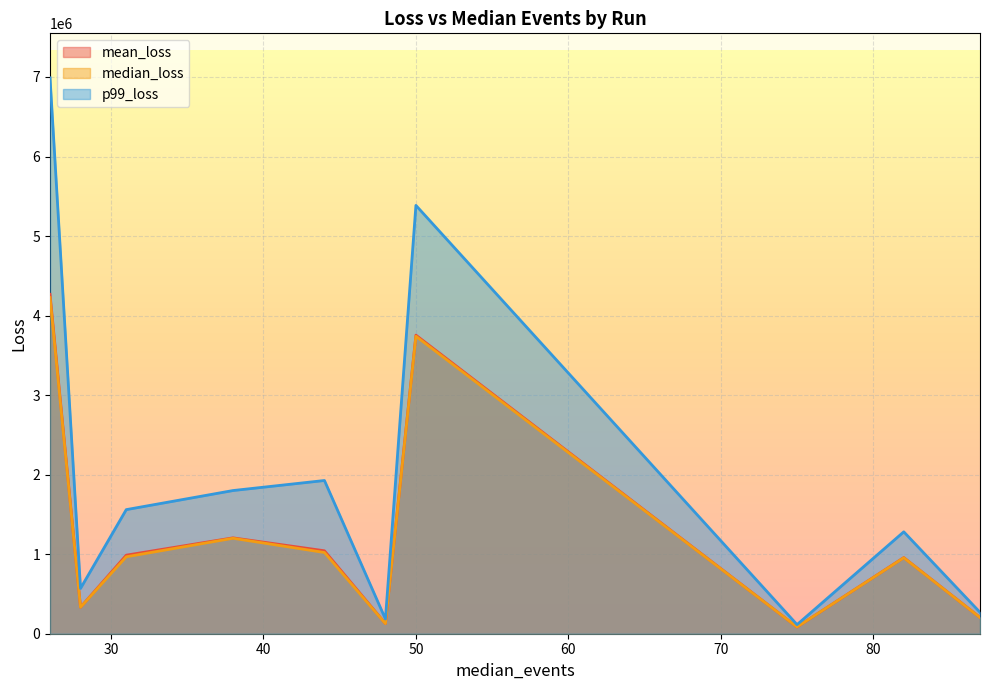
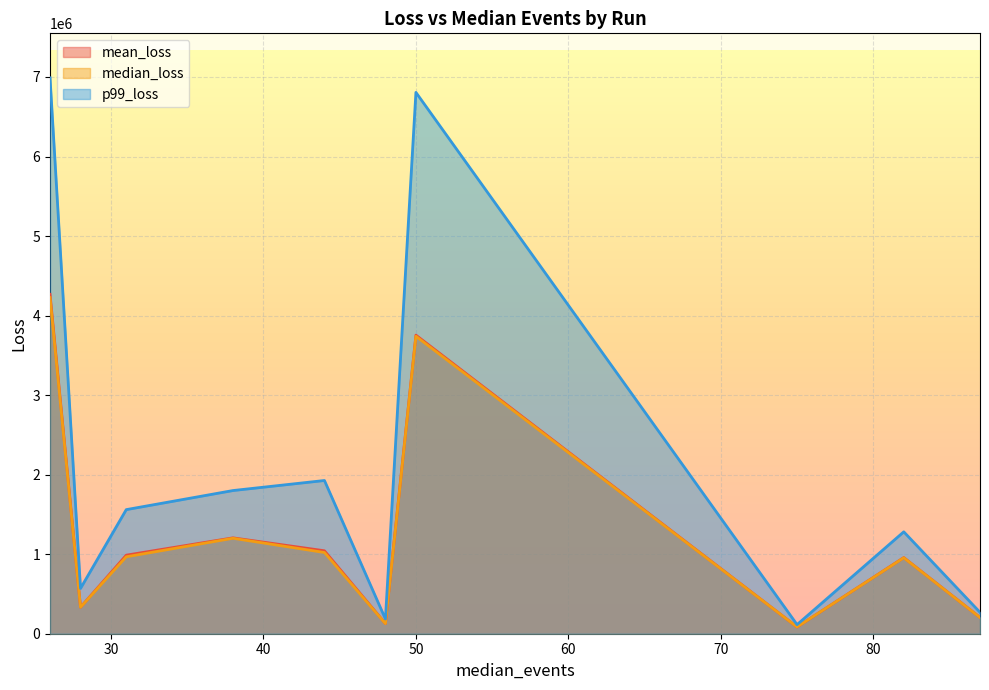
p99_loss, 50: 5400000 -> 6800000
